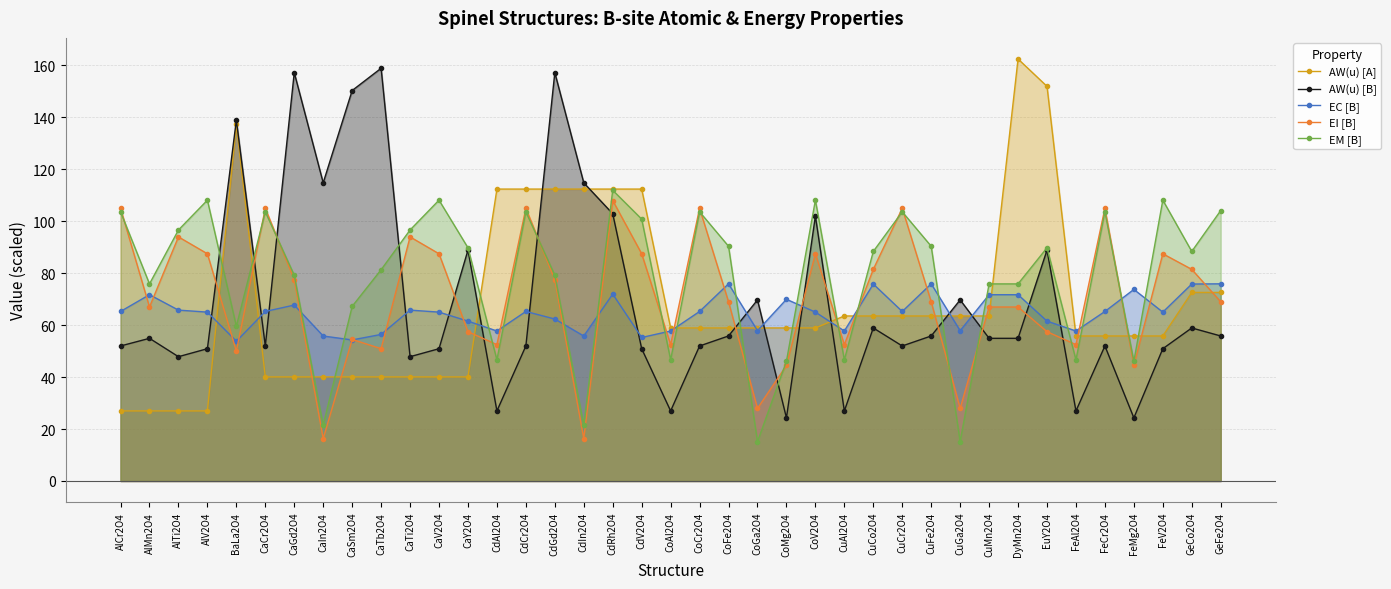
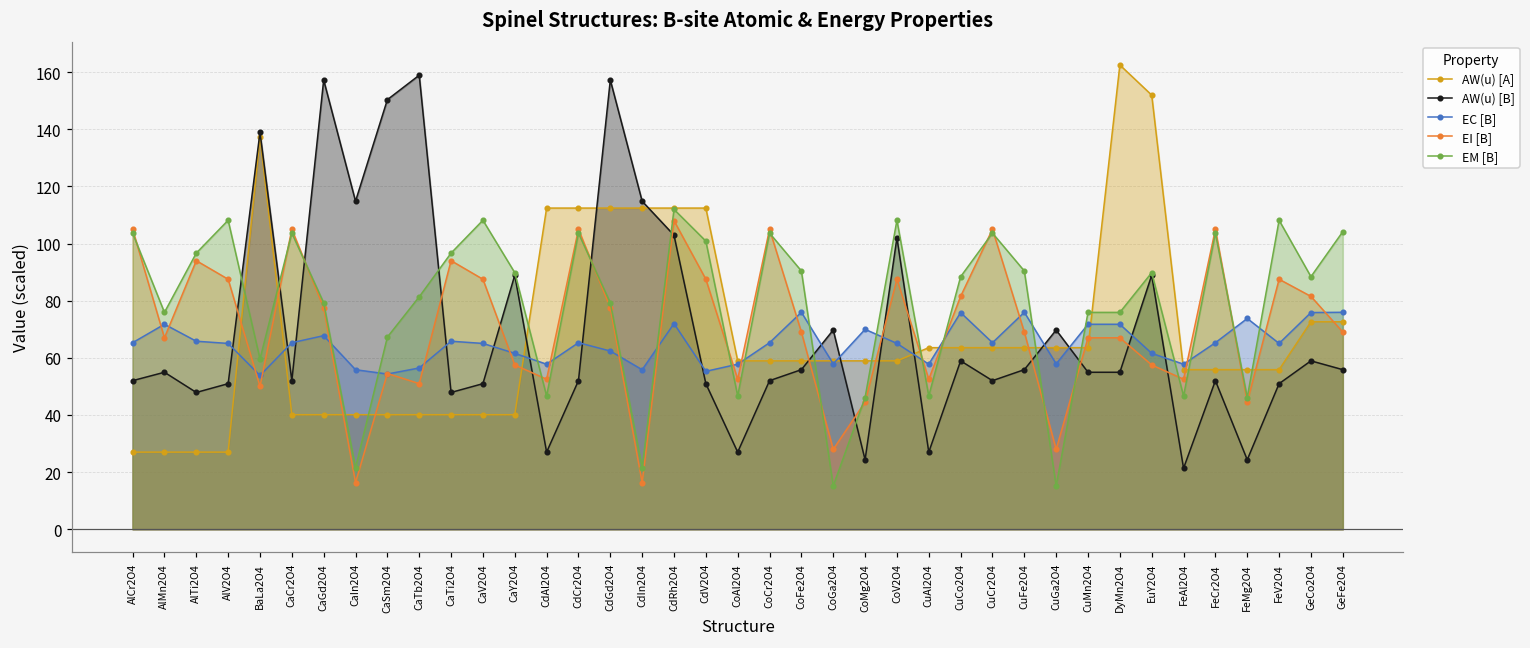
AW(u) [B], FeAl2O4: 27 -> 21
